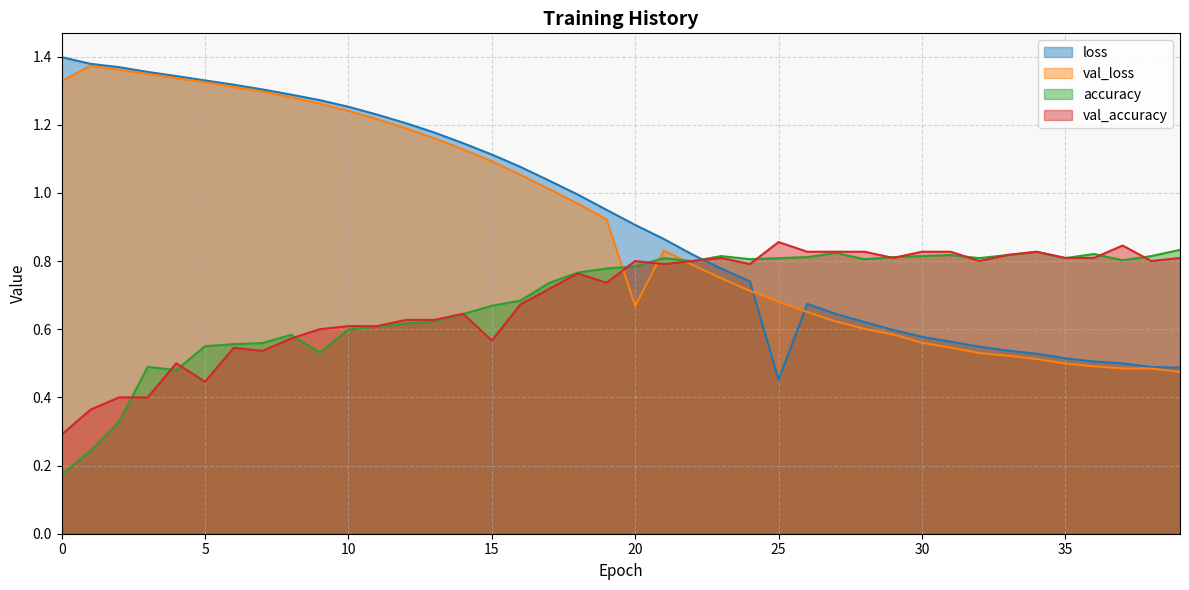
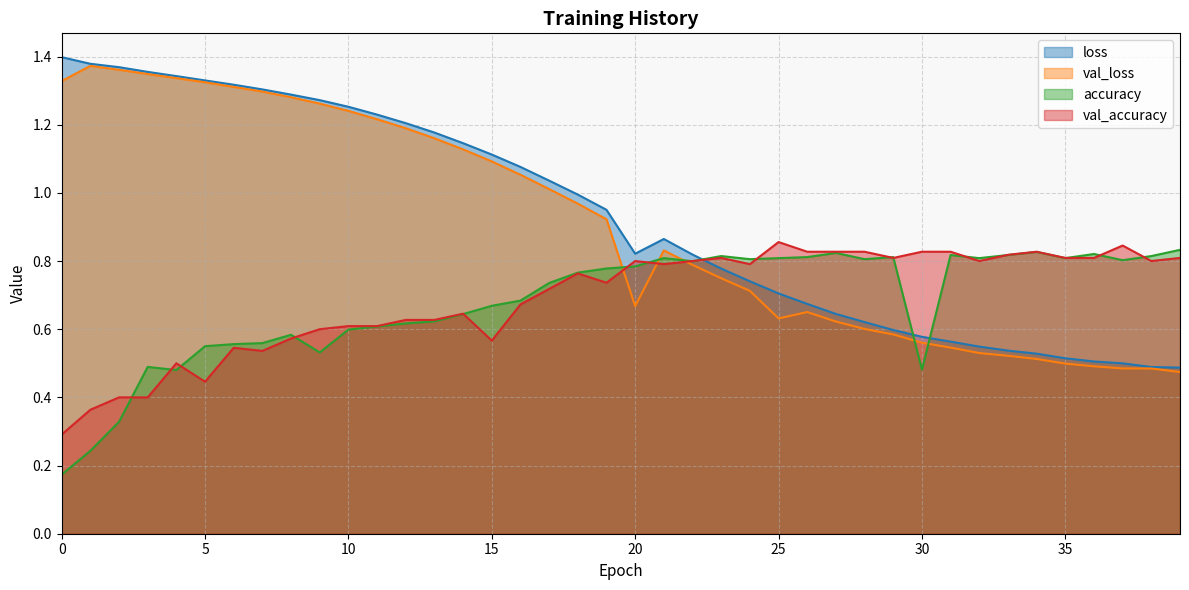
loss, 20: 0.91 -> 0.82
loss, 25: 0.45 -> 0.70
val_loss, 25: 0.68 -> 0.63
accuracy, 30: 0.81 -> 0.48
